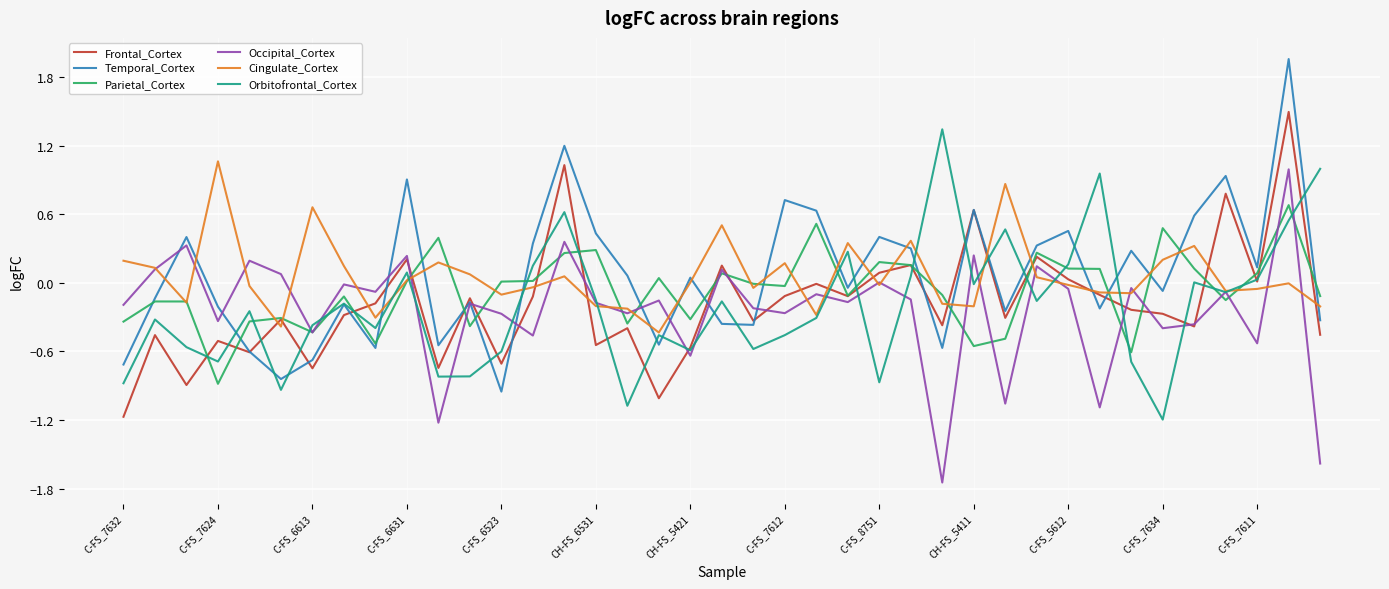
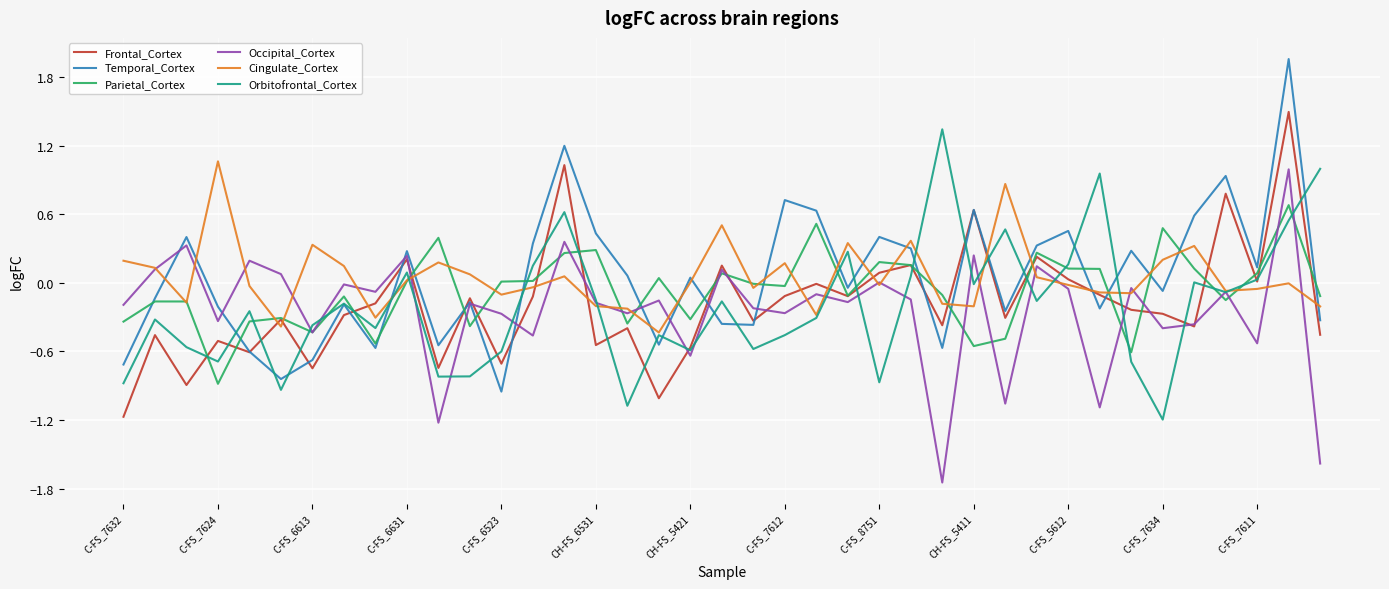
Cingulate_Cortex, C-FS_6613: 0.66 -> 0.33
Temporal_Cortex, C-FS_6631: 0.90 -> 0.28
